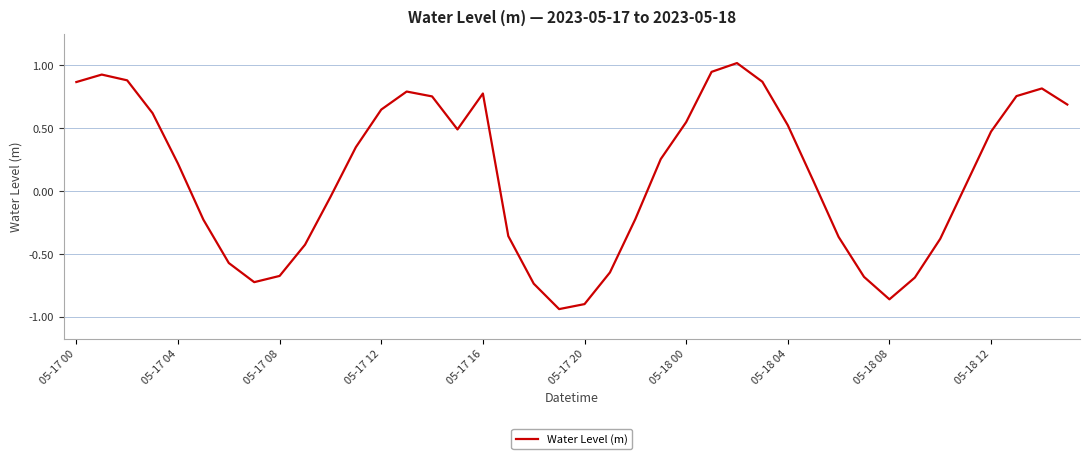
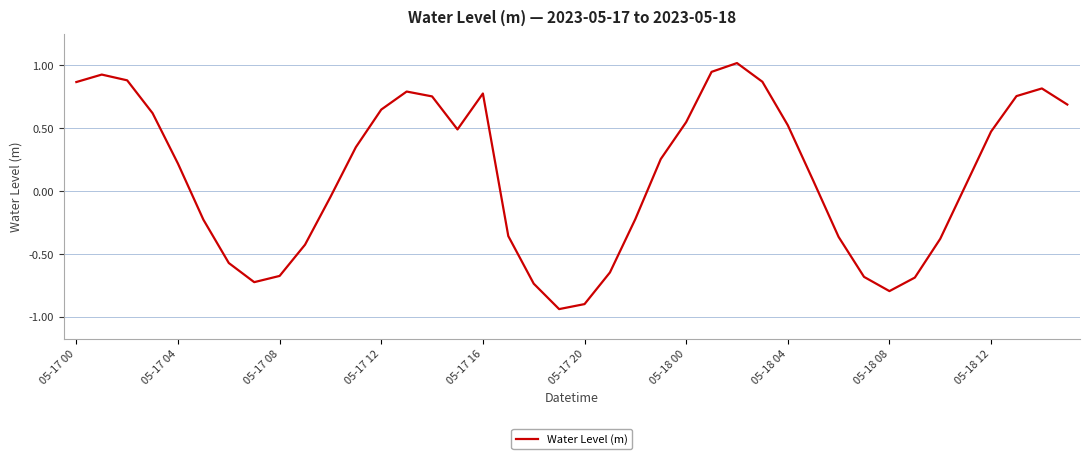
05-18 08: -0.86 -> -0.80
